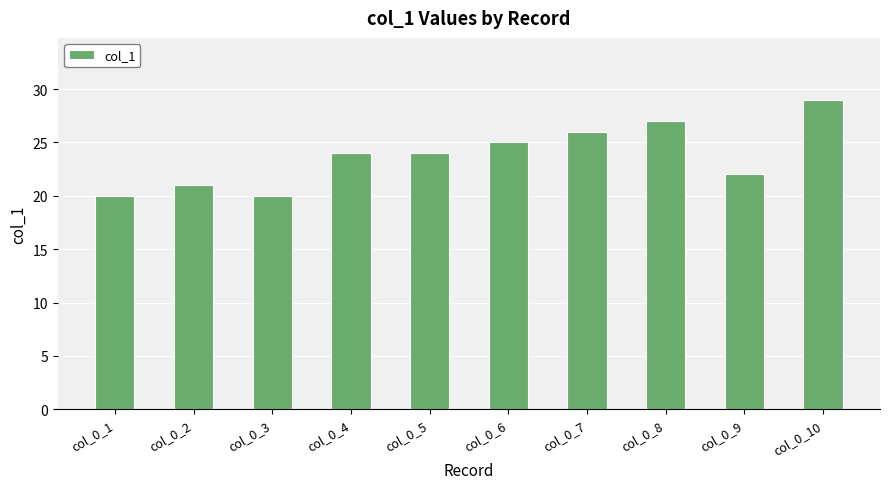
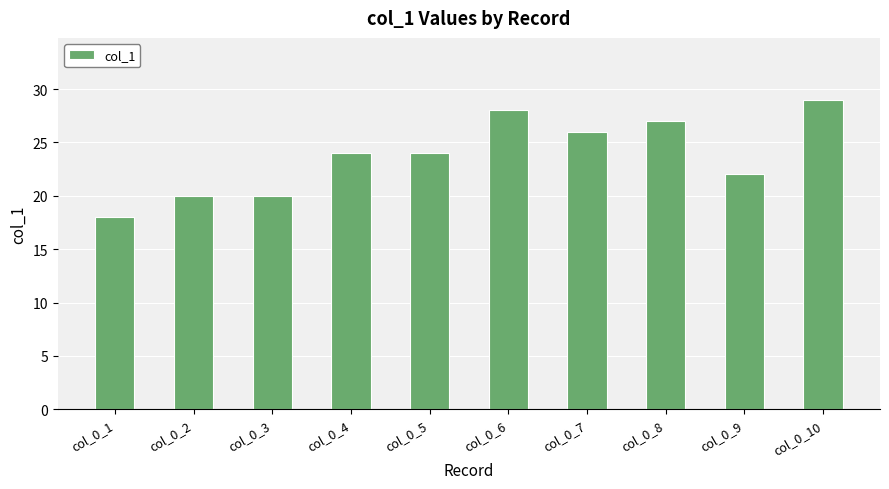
col_0_1: 20 -> 18
col_0_2: 21 -> 20
col_0_6: 25 -> 28
